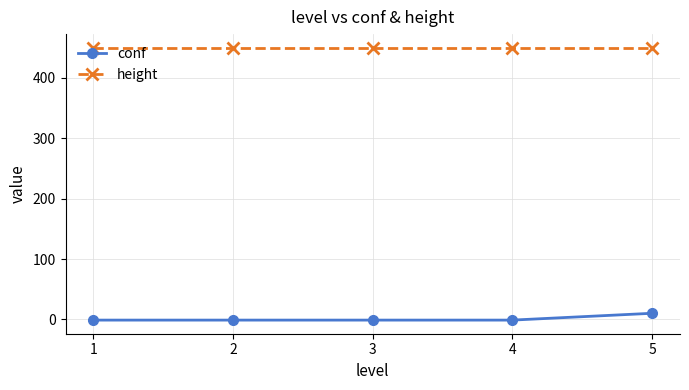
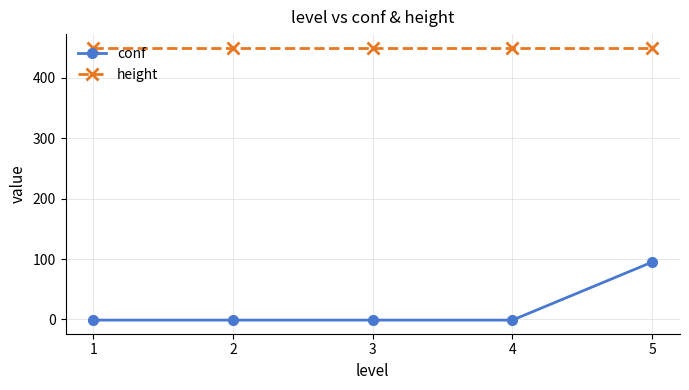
conf, 5: 10 -> 100
